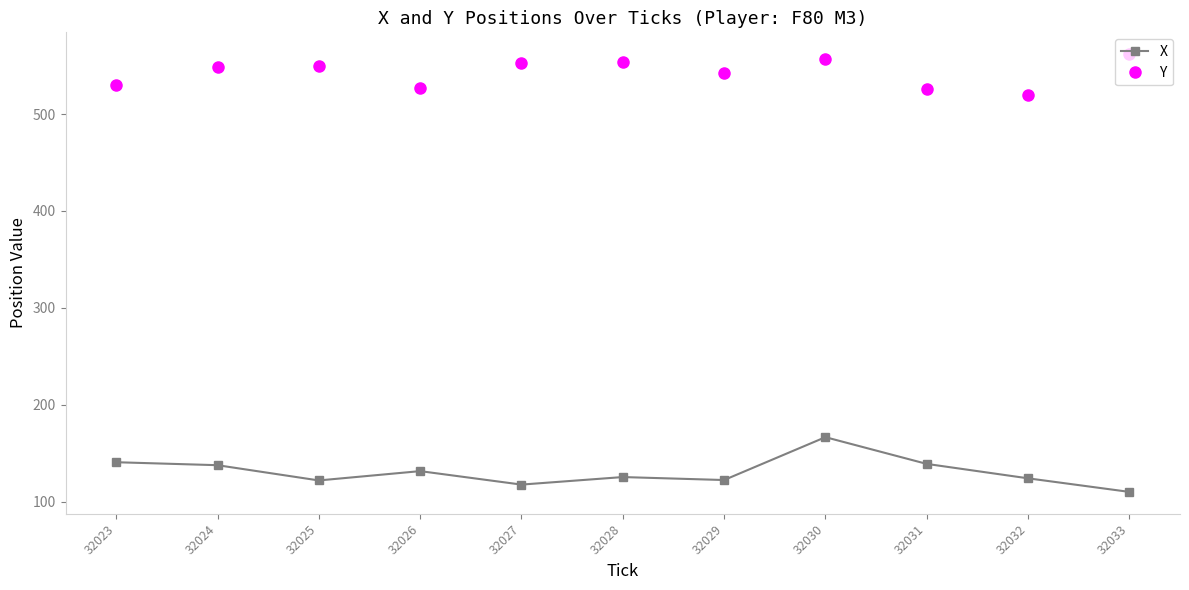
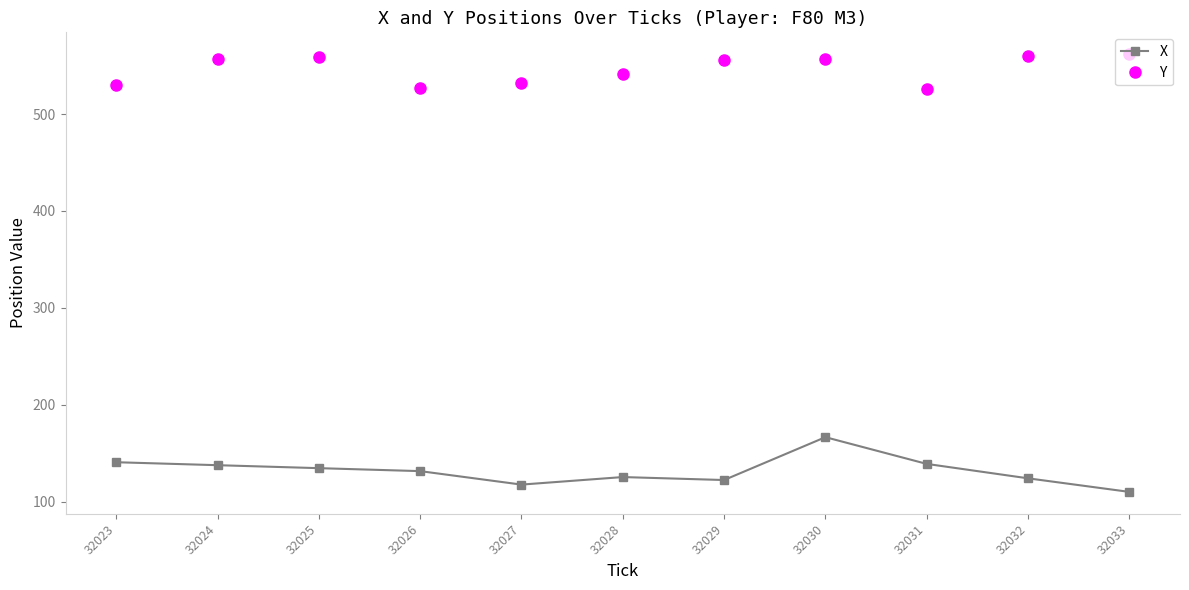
Y, 32024: 550 -> 560
X, 32025: 120 -> 130
Y, 32025: 550 -> 560
Y, 32027: 550 -> 530
Y, 32028: 550 -> 540
Y, 32029: 540 -> 560
Y, 32032: 520 -> 560
